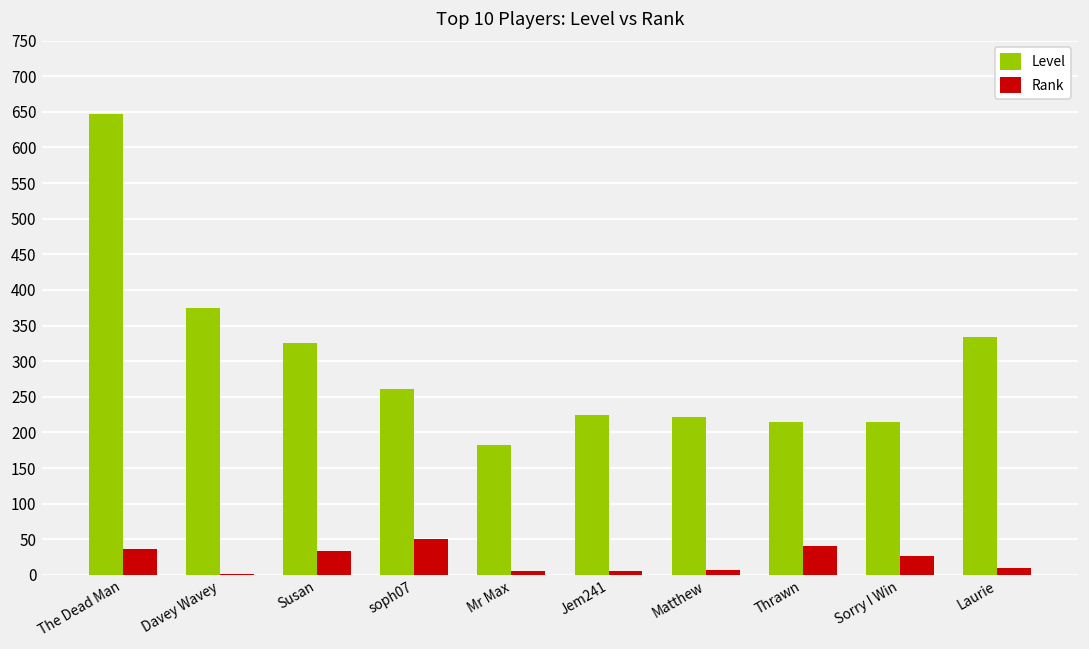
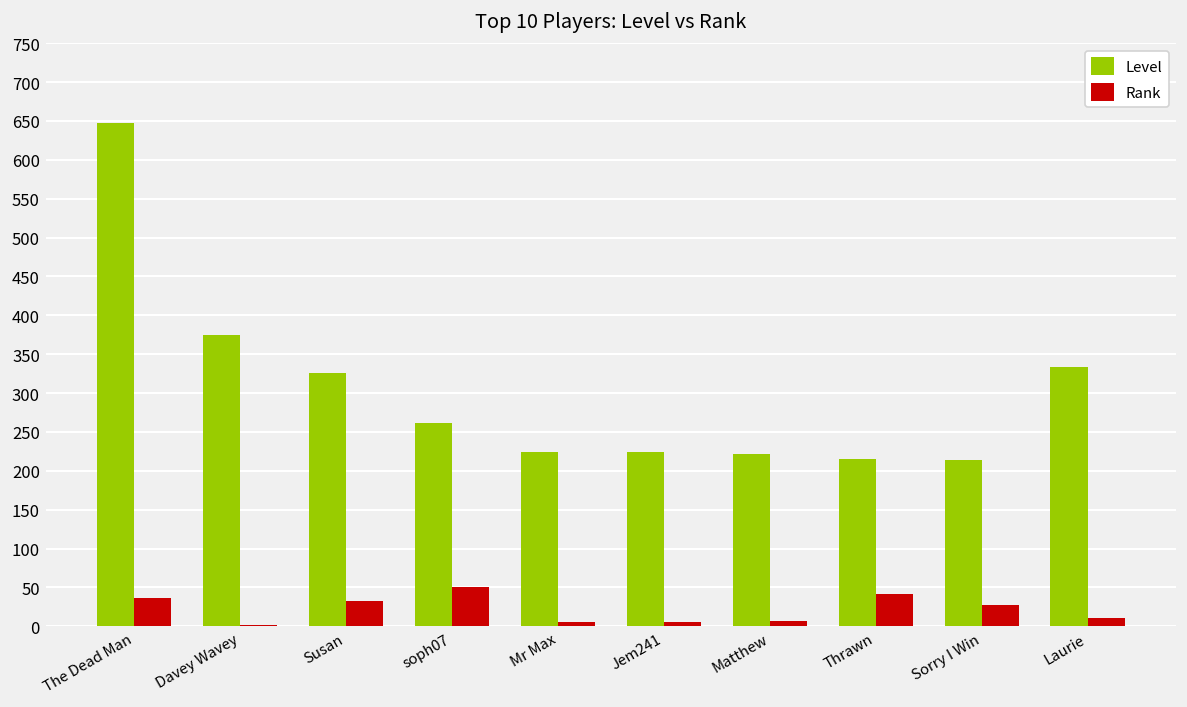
Level, Mr Max: 180 -> 220
